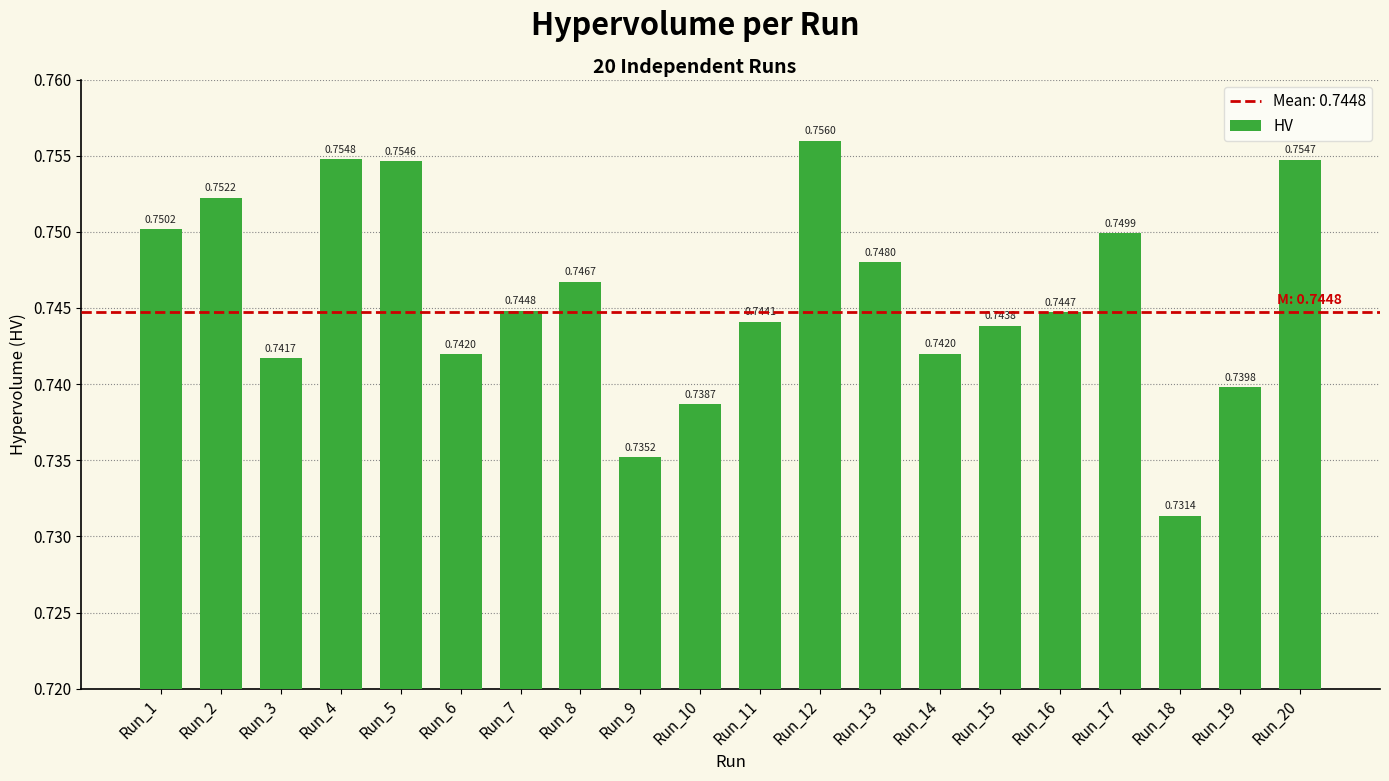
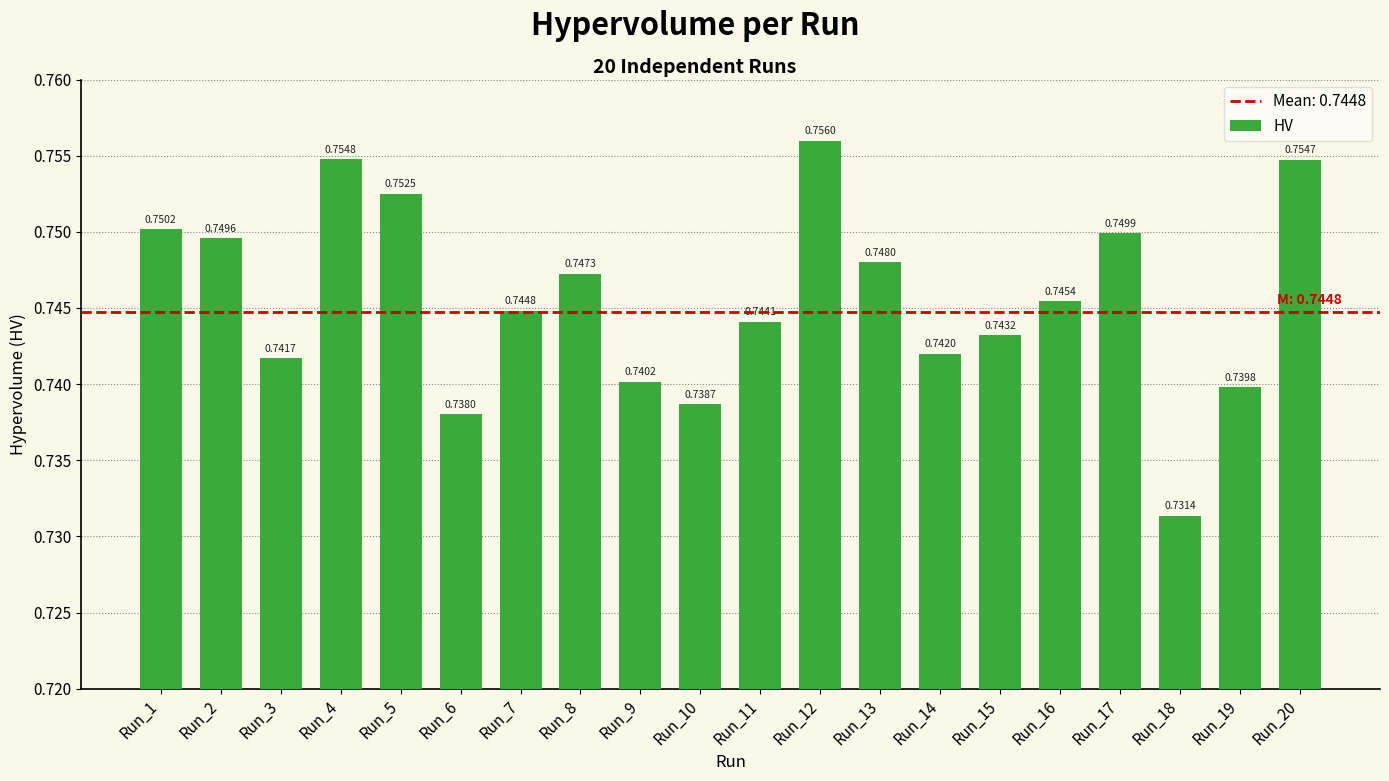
Run_2: 0.7522 -> 0.7496
Run_5: 0.7546 -> 0.7525
Run_6: 0.7420 -> 0.7380
Run_8: 0.7467 -> 0.7473
Run_9: 0.7352 -> 0.7402
Run_15: 0.7438 -> 0.7432
Run_16: 0.7447 -> 0.7454
